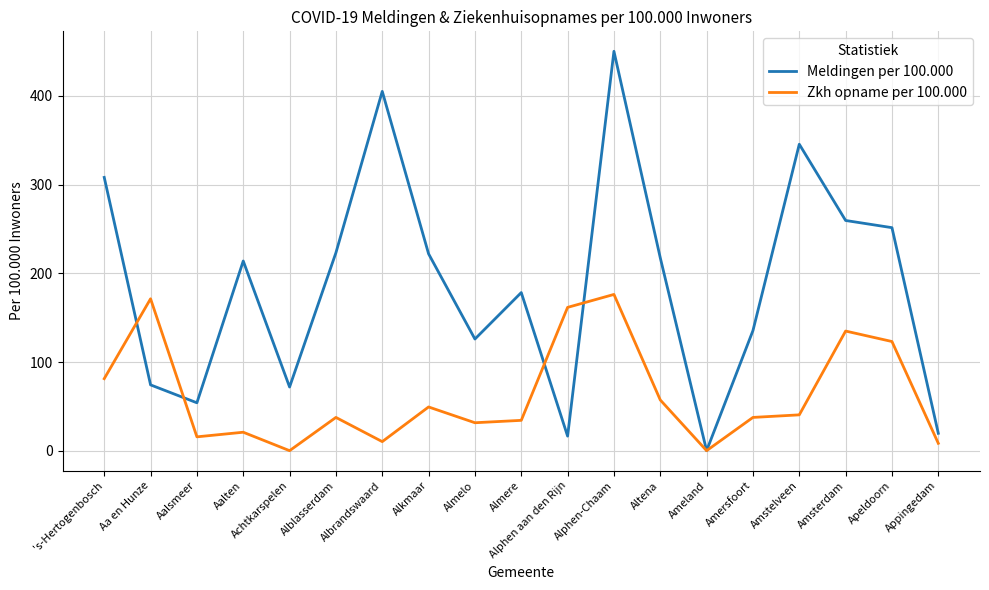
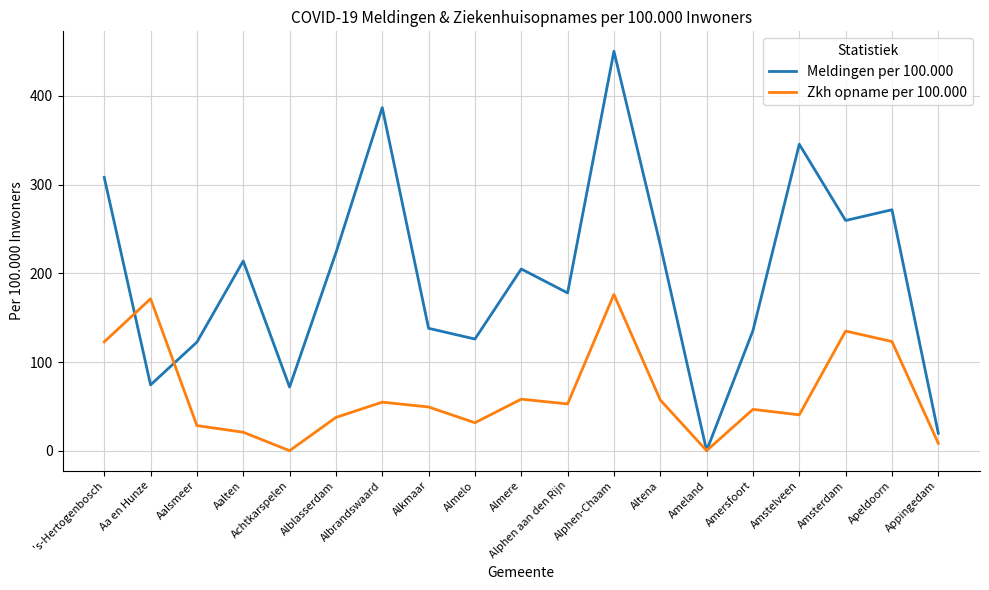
Zkh opname per 100.000, 's-Hertogenbosch: 80 -> 120
Meldingen per 100.000, Aalsmeer: 50 -> 120
Zkh opname per 100.000, Aalsmeer: 20 -> 30
Meldingen per 100.000, Albrandswaard: 410 -> 390
Zkh opname per 100.000, Albrandswaard: 10 -> 50
Meldingen per 100.000, Alkmaar: 220 -> 140
Meldingen per 100.000, Almere: 180 -> 200
Zkh opname per 100.000, Almere: 30 -> 60
Meldingen per 100.000, Alphen aan den Rijn: 20 -> 180
Zkh opname per 100.000, Alphen aan den Rijn: 160 -> 50
Meldingen per 100.000, Altena: 220 -> 230
Zkh opname per 100.000, Amersfoort: 40 -> 50
Meldingen per 100.000, Apeldoorn: 250 -> 270
